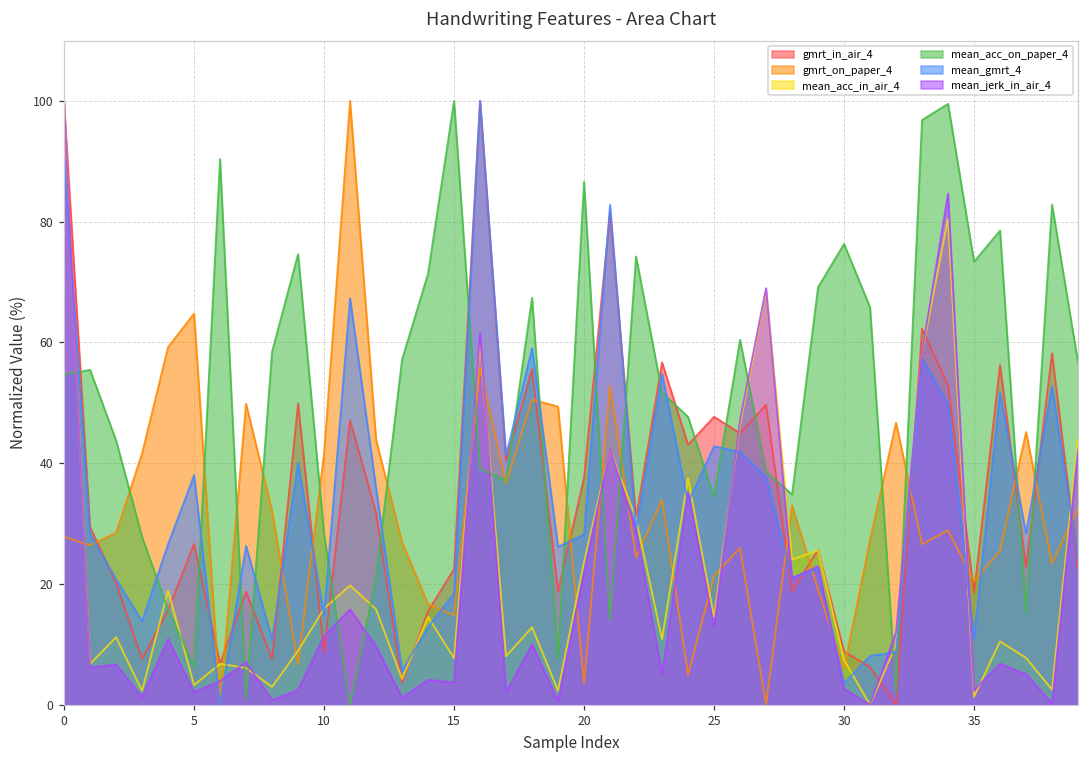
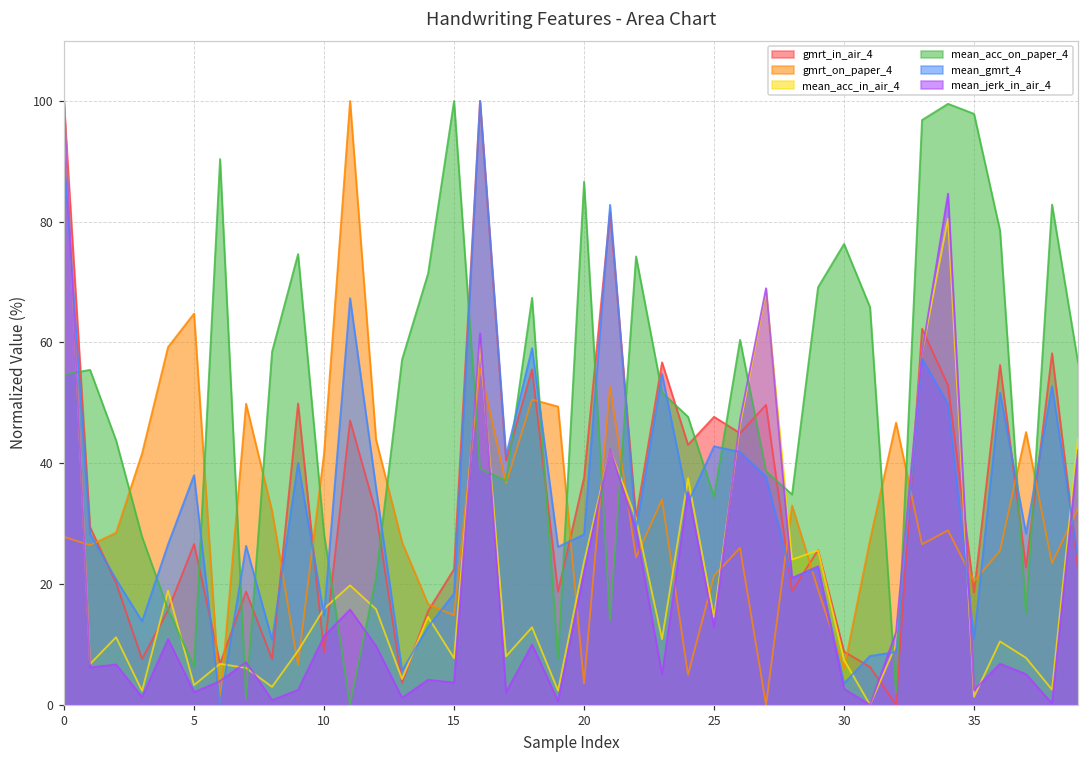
mean_acc_on_paper_4, 35: 73 -> 98
